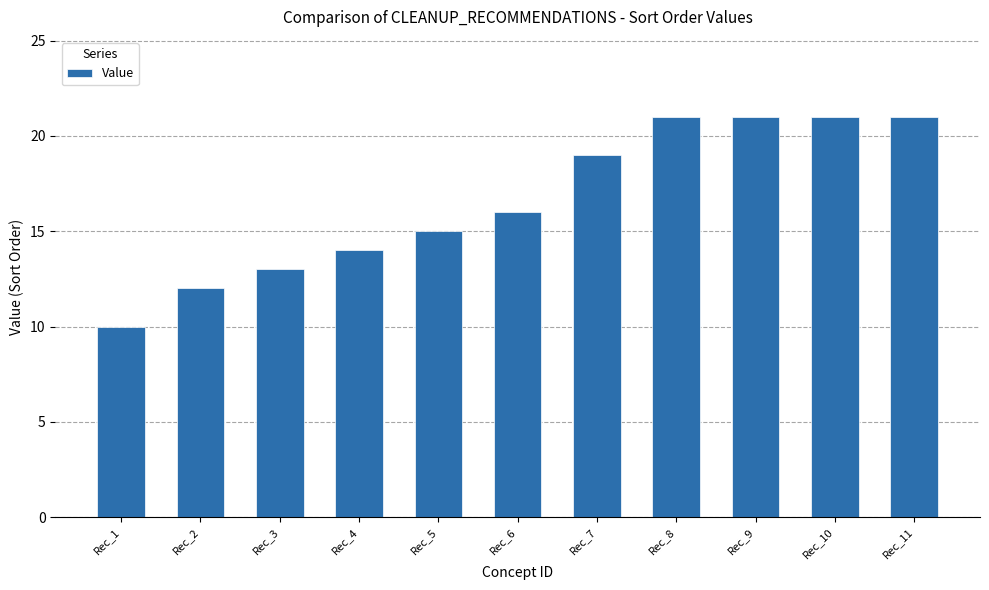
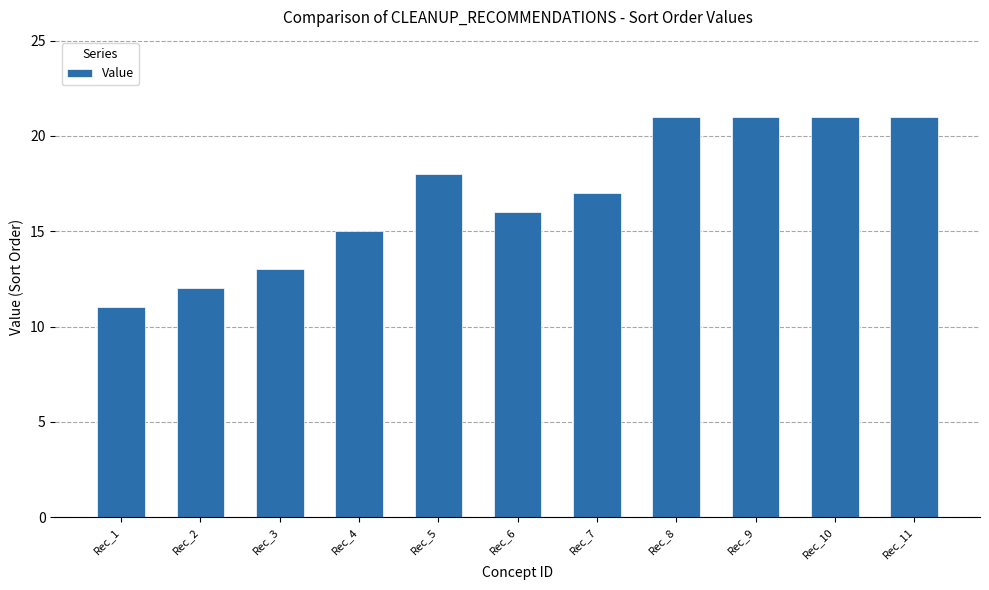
Rec_1: 10 -> 11
Rec_4: 14 -> 15
Rec_5: 15 -> 18
Rec_7: 19 -> 17
